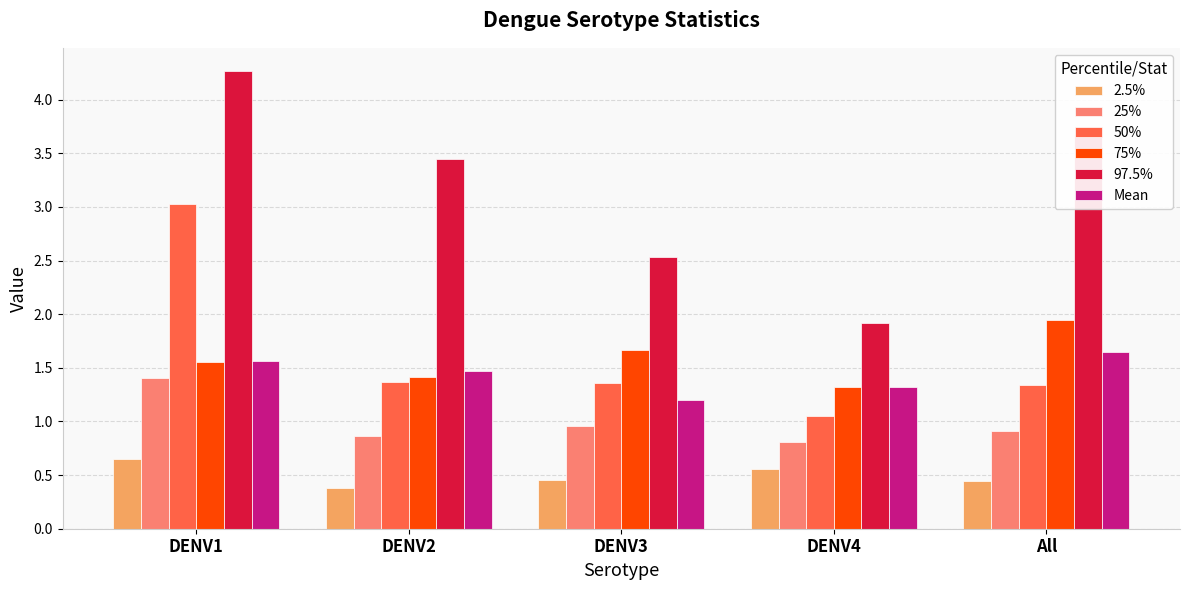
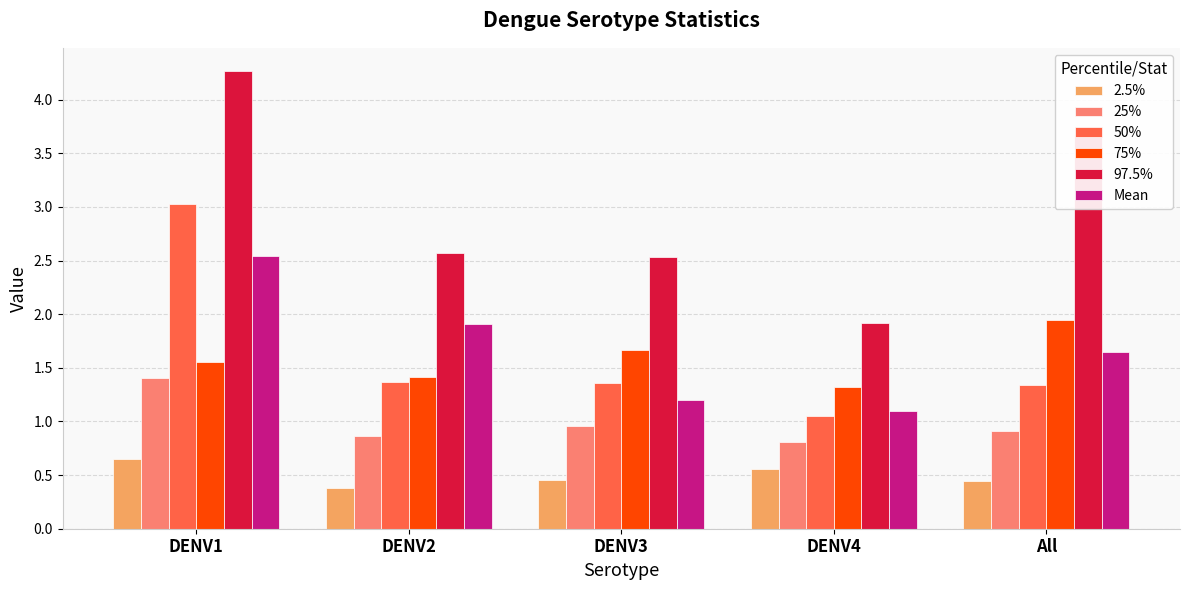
Mean, DENV1: 1.56 -> 2.54
97.5%, DENV2: 3.45 -> 2.57
Mean, DENV2: 1.47 -> 1.91
Mean, DENV4: 1.32 -> 1.10
